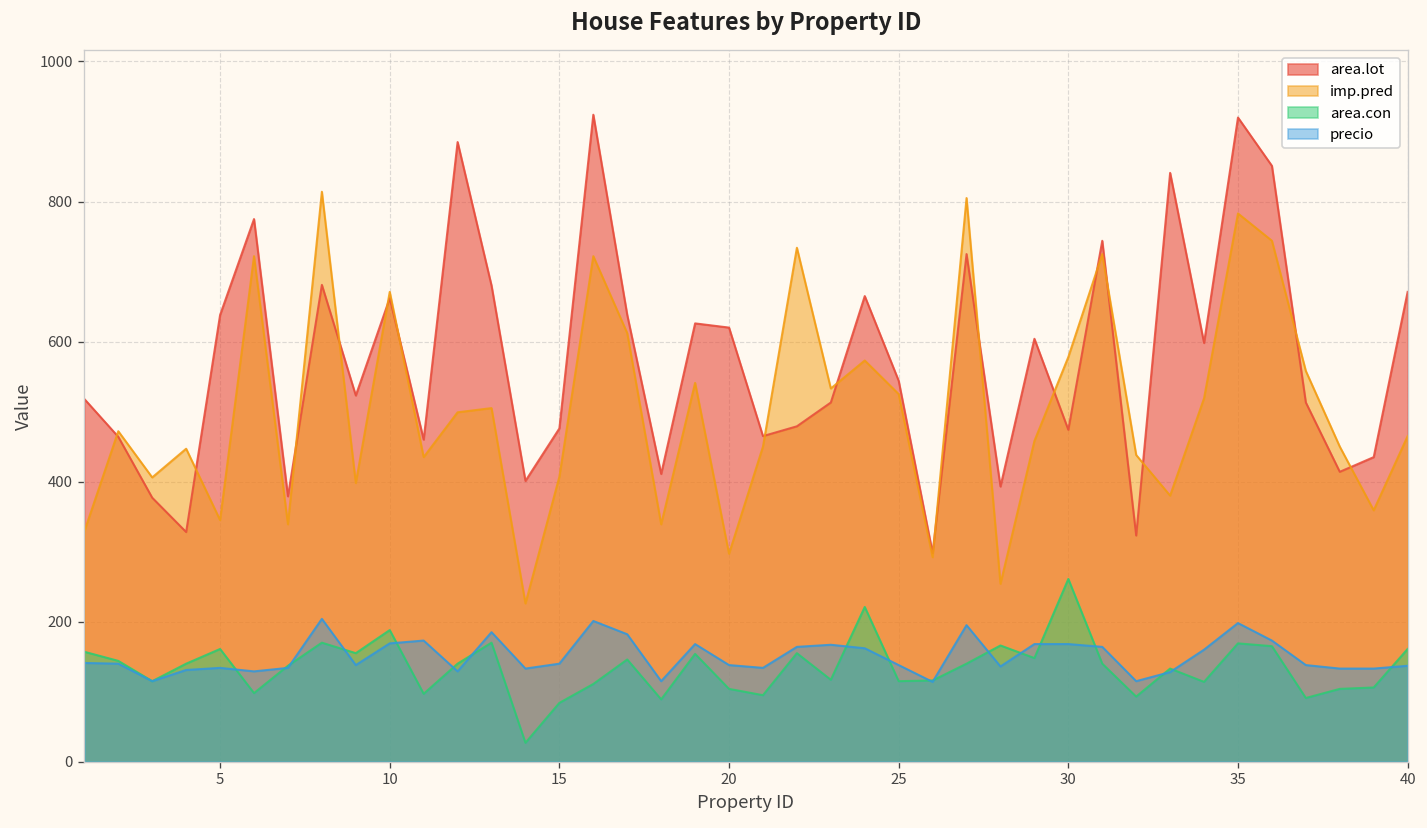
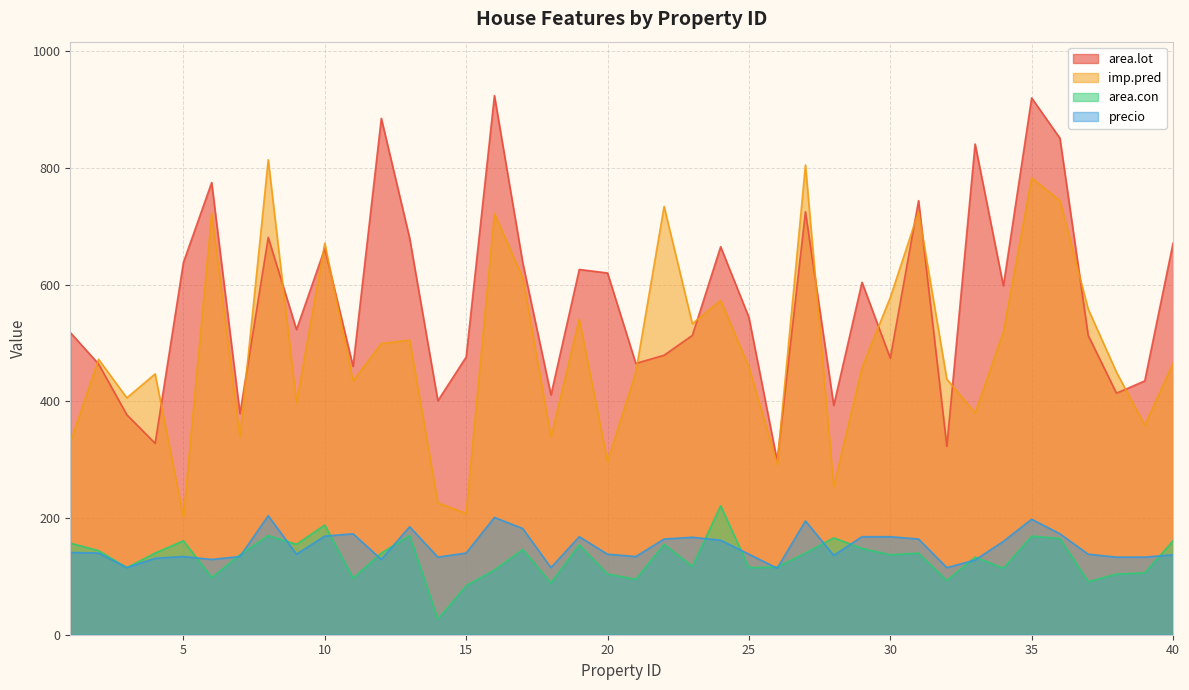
imp.pred, 5: 350 -> 200
imp.pred, 15: 410 -> 210
imp.pred, 25: 530 -> 460
area.con, 30: 260 -> 140
